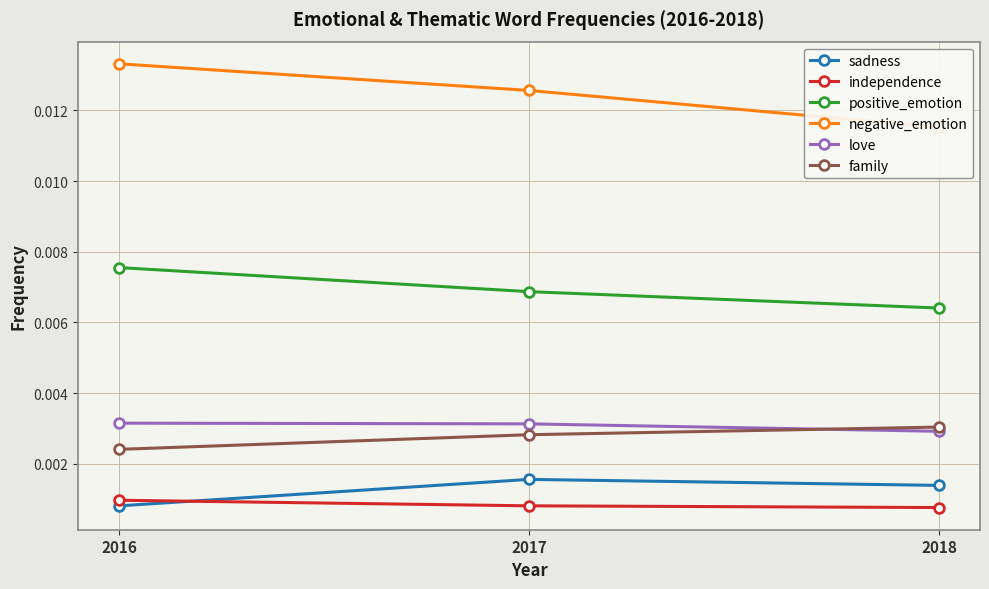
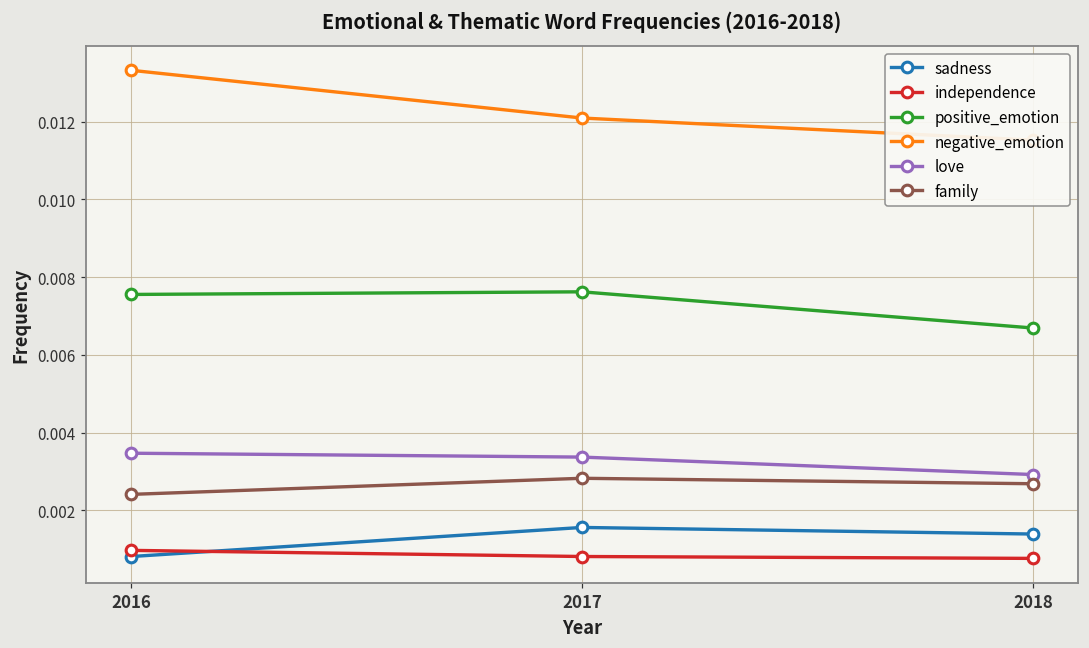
love, 2016: 0.0032 -> 0.0035
positive_emotion, 2017: 0.0069 -> 0.0076
negative_emotion, 2017: 0.0126 -> 0.0121
love, 2017: 0.0031 -> 0.0034
positive_emotion, 2018: 0.0064 -> 0.0067
family, 2018: 0.0030 -> 0.0027
